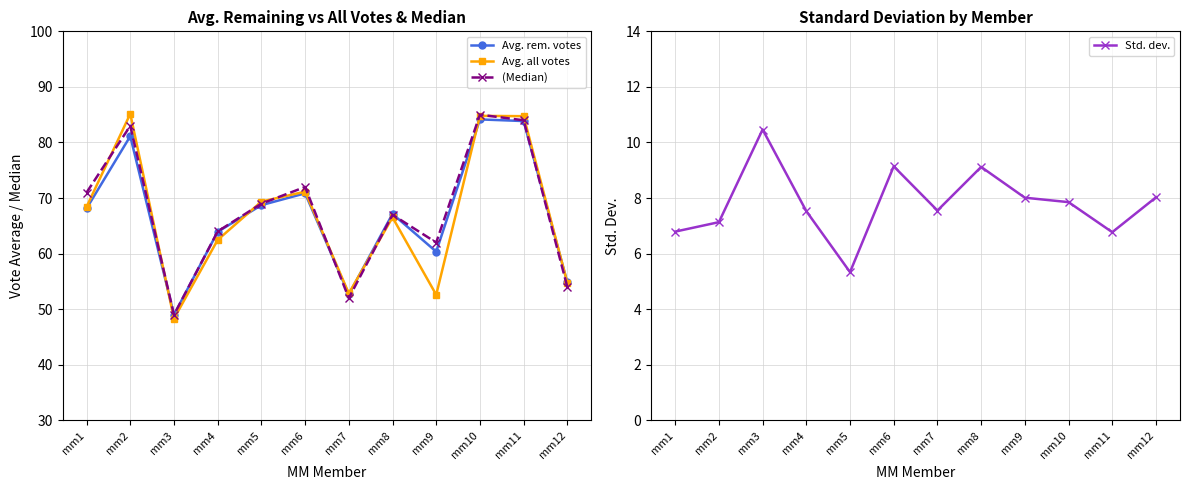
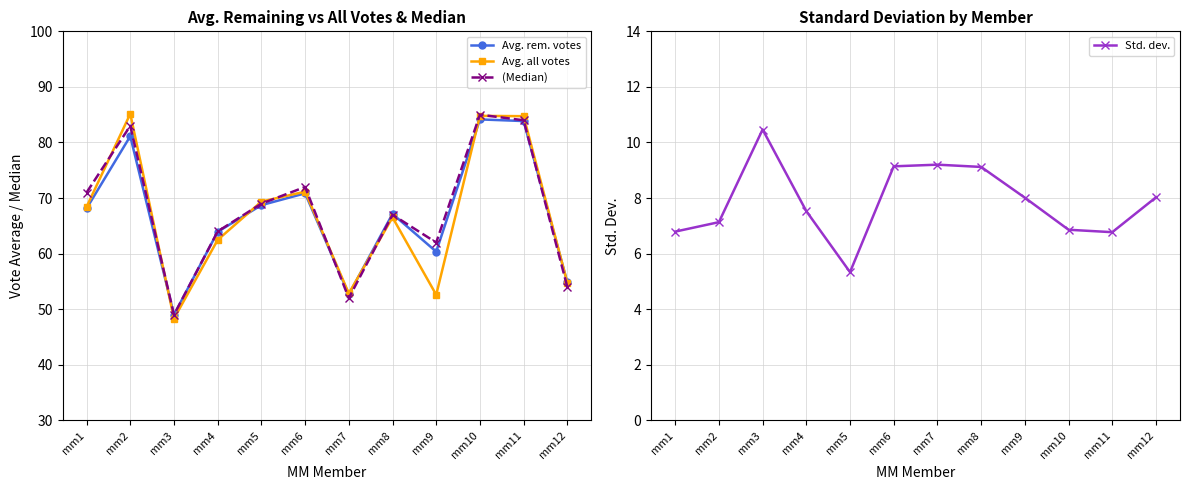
Standard Deviation by Member, mm7: 7.6 -> 9.2
Standard Deviation by Member, mm10: 7.9 -> 6.9
